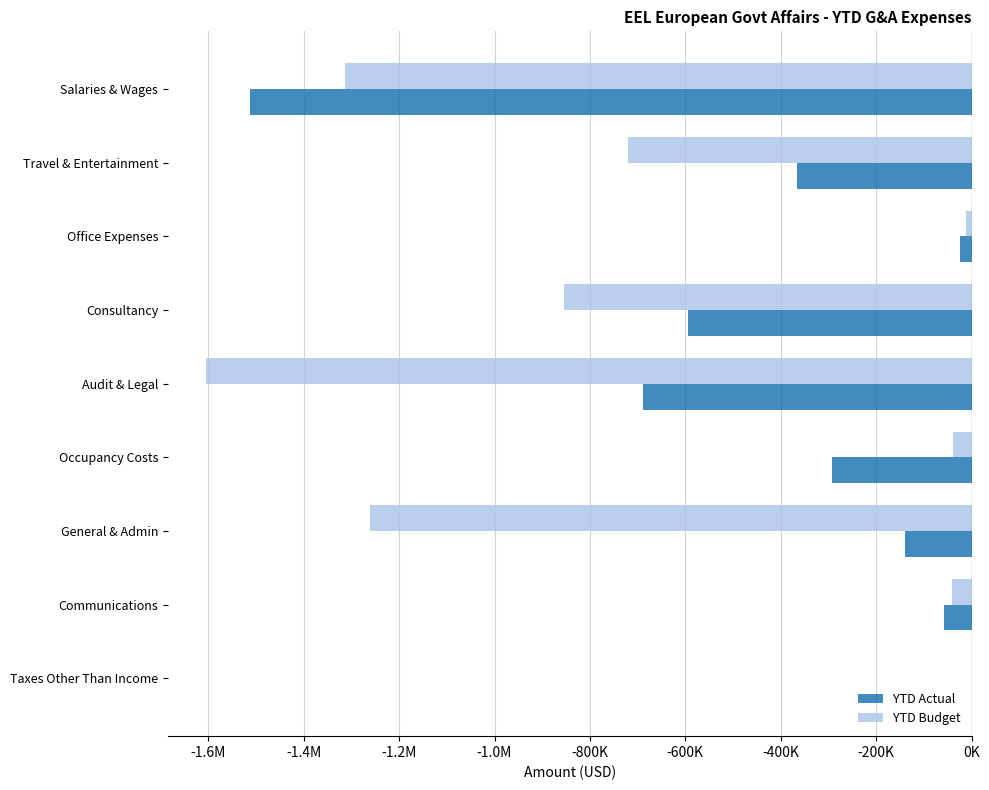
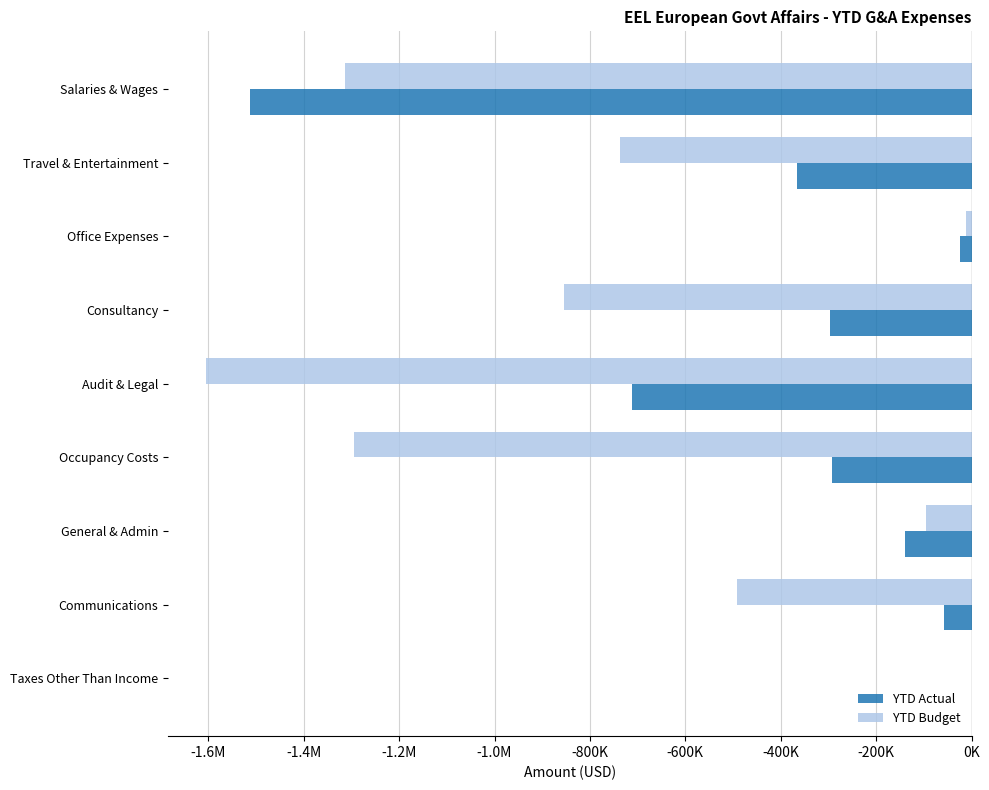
YTD Budget, Travel & Entertainment: -720000 -> -740000
YTD Actual, Consultancy: -590000 -> -300000
YTD Actual, Audit & Legal: -690000 -> -710000
YTD Budget, Occupancy Costs: -40000 -> -1290000
YTD Budget, General & Admin: -1260000 -> -100000
YTD Budget, Communications: -40000 -> -490000
